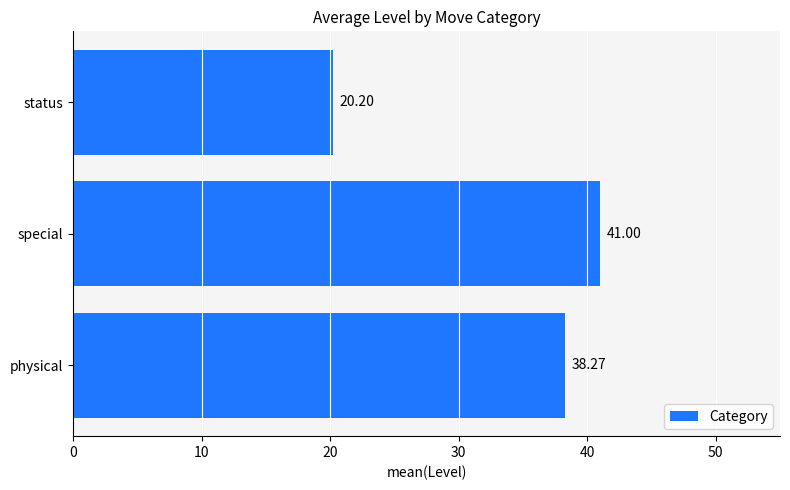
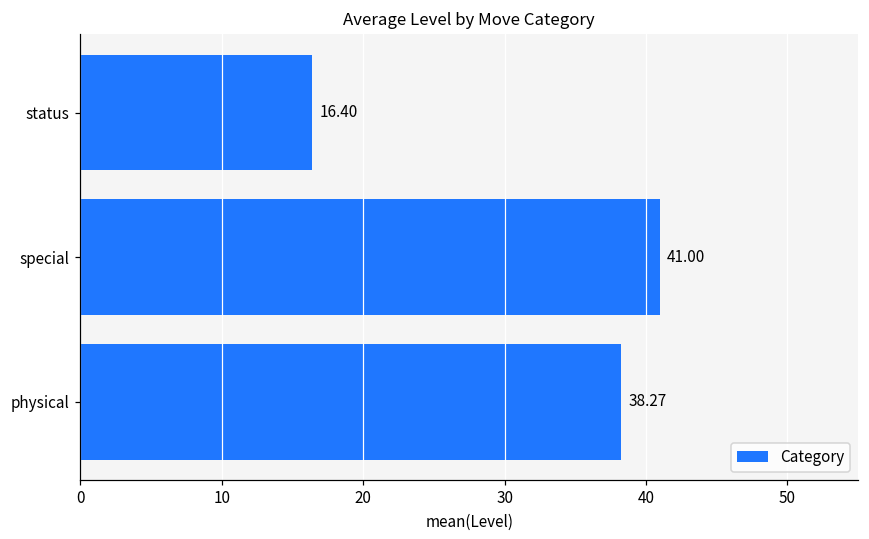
status: 20.20 -> 16.40
